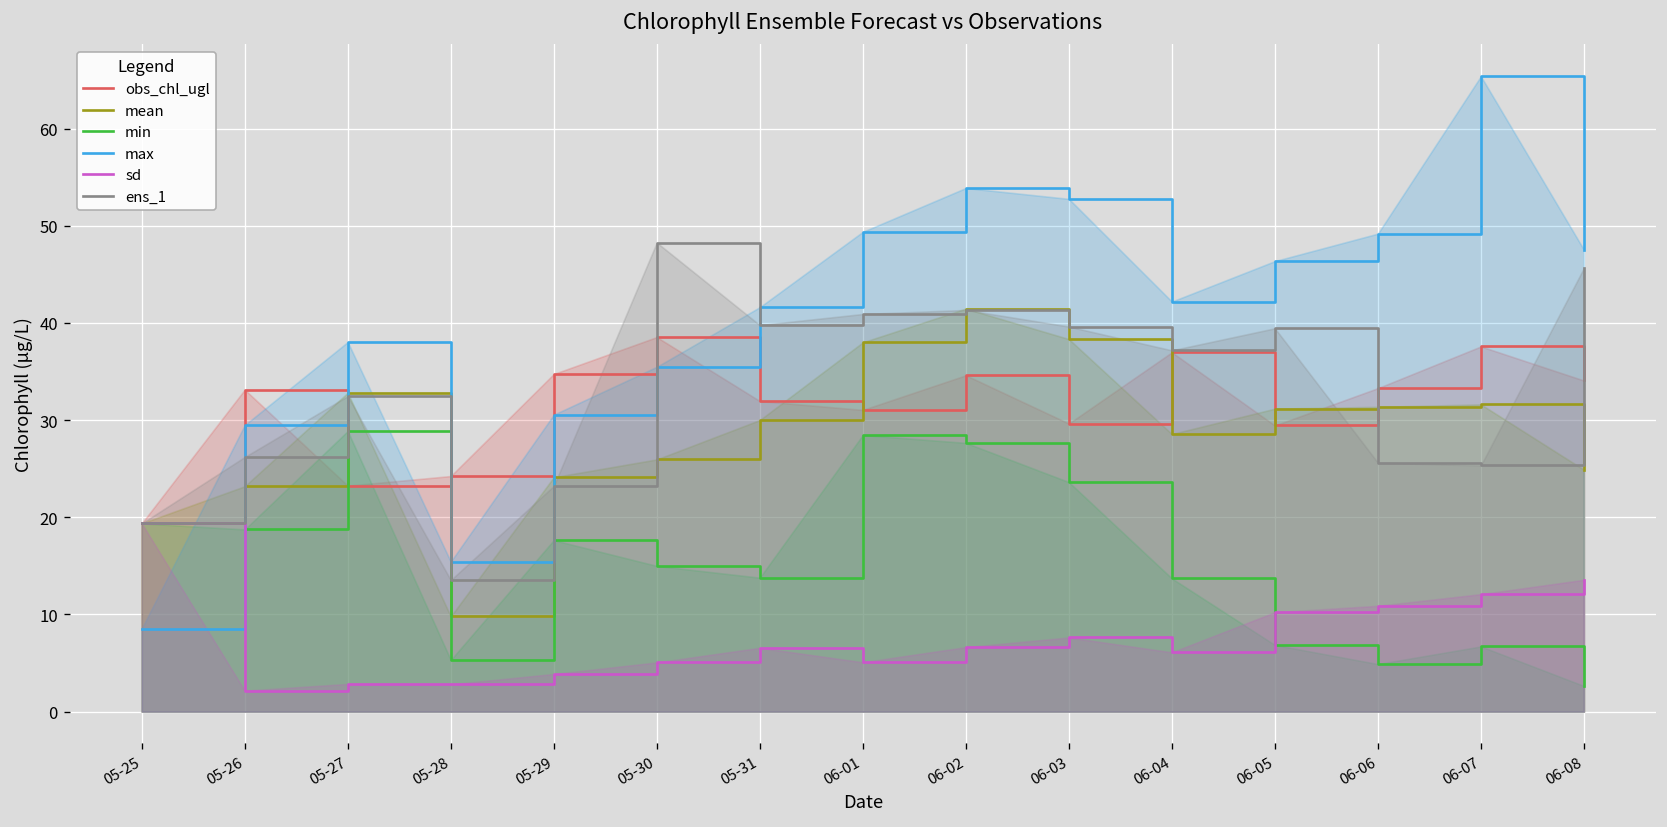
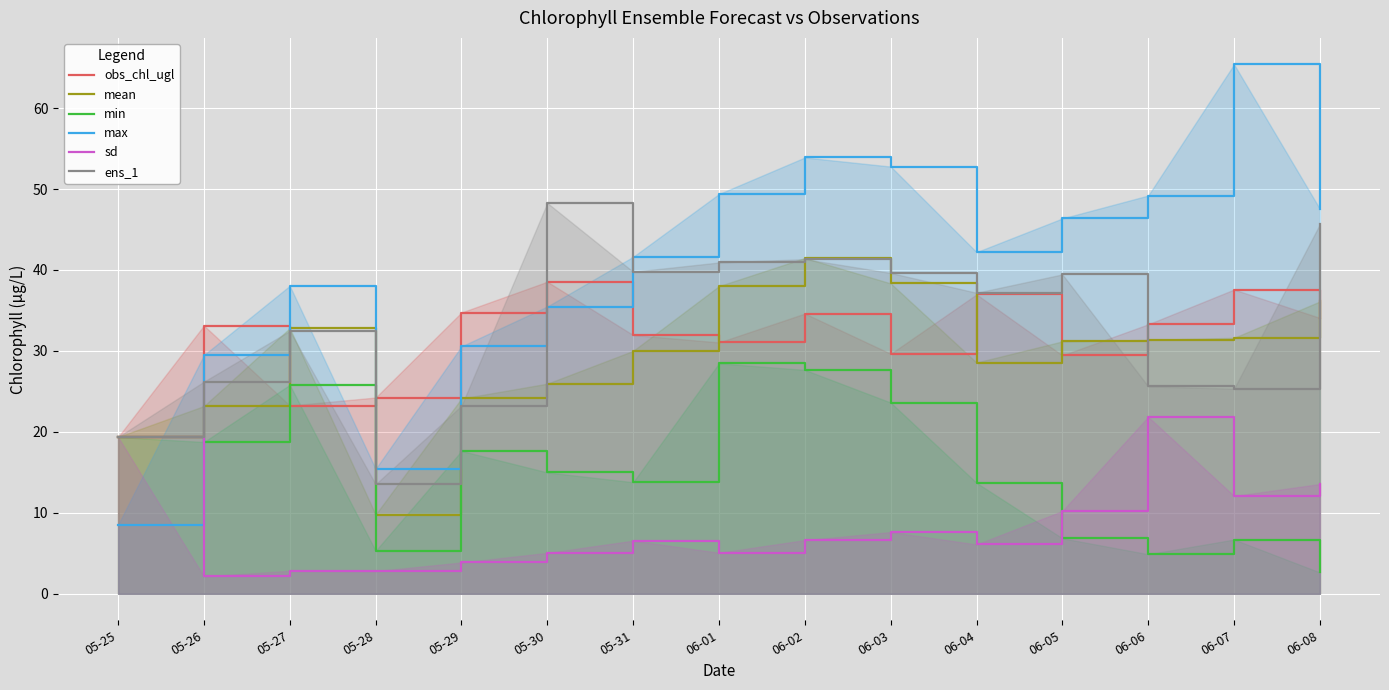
min, 05-27: 29 -> 26
sd, 06-06: 11 -> 22
mean, 06-08: 25 -> 36
